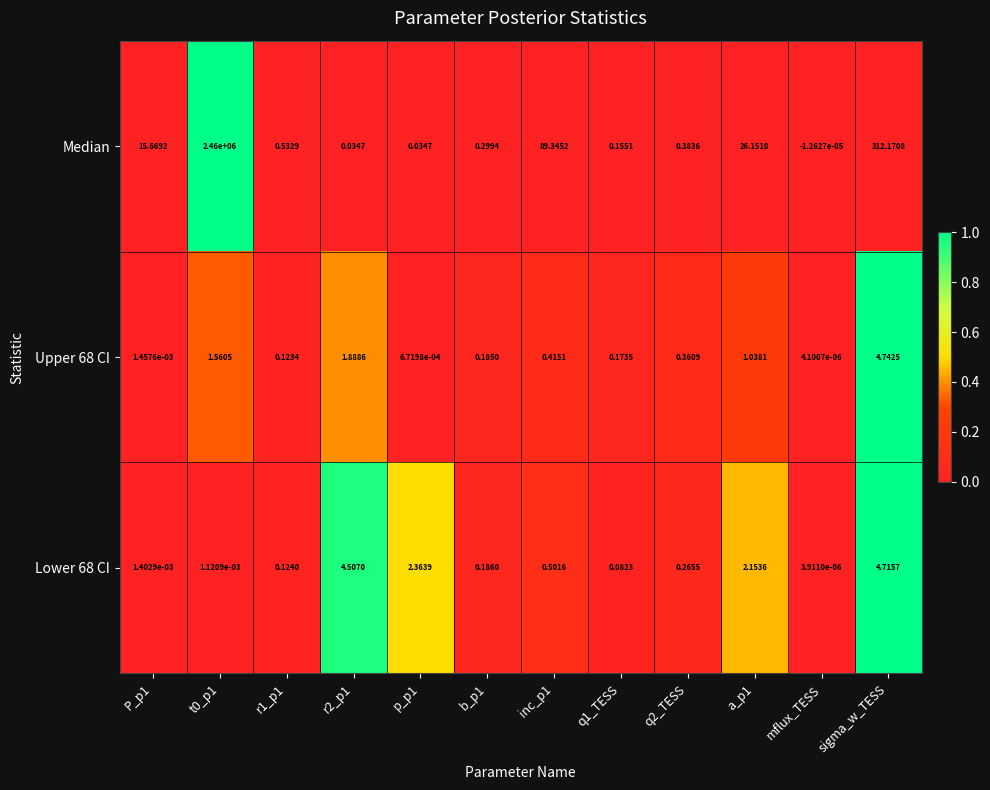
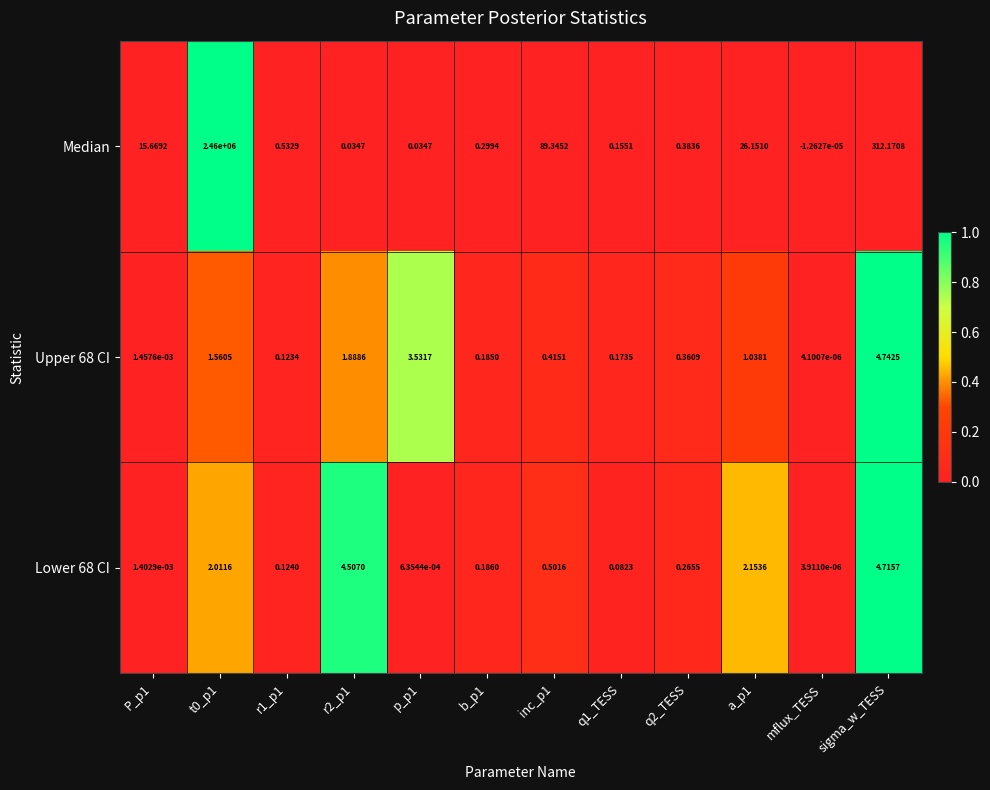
Upper 68 CI, p_p1: 6.7198e-04 -> 3.5317
Lower 68 CI, t0_p1: 1.1209e-03 -> 2.0116
Lower 68 CI, p_p1: 2.3639 -> 6.3544e-04
